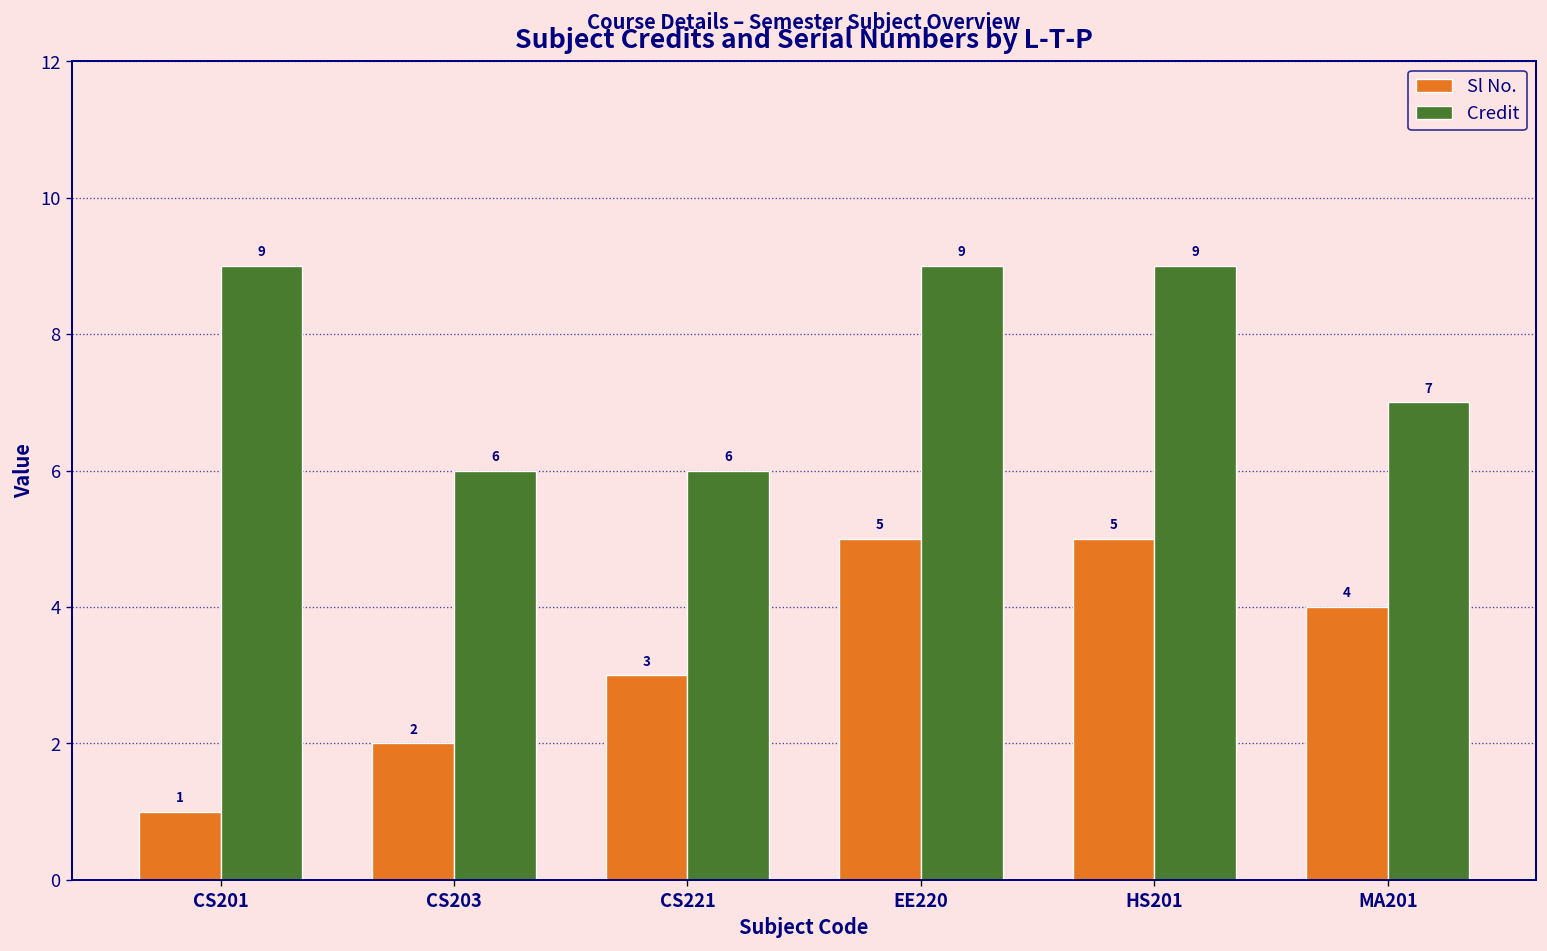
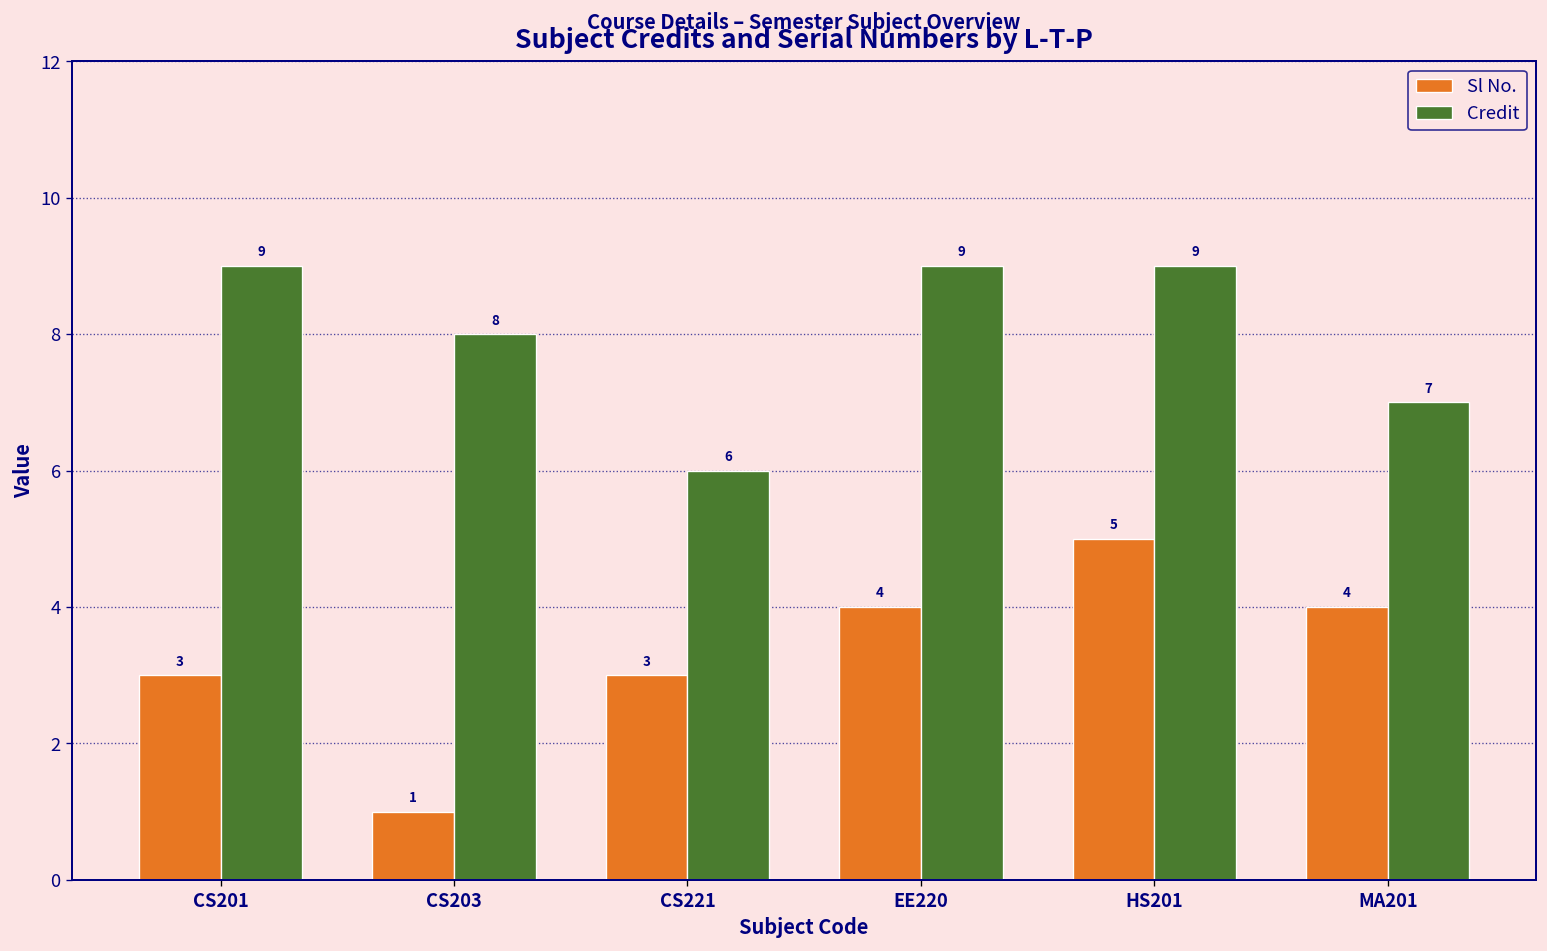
Sl No., CS201: 1 -> 3
Sl No., CS203: 2 -> 1
Credit, CS203: 6 -> 8
Sl No., EE220: 5 -> 4
